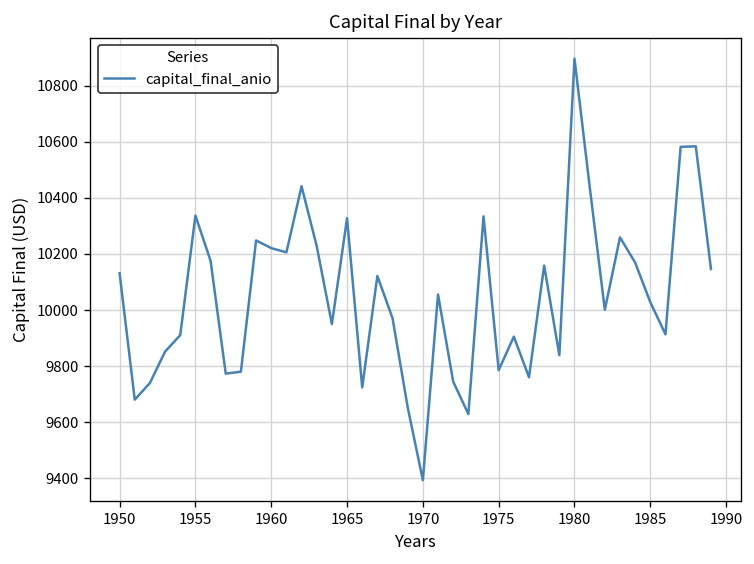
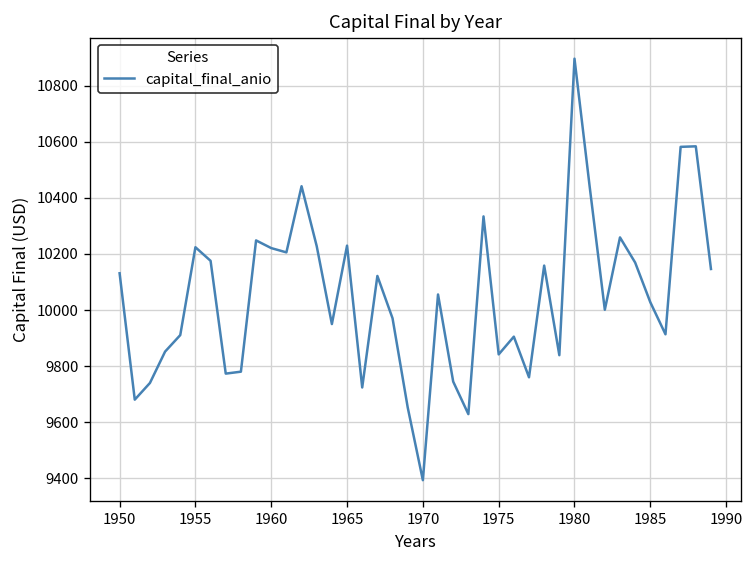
1955: 10340 -> 10220
1965: 10330 -> 10230
1975: 9790 -> 9840
